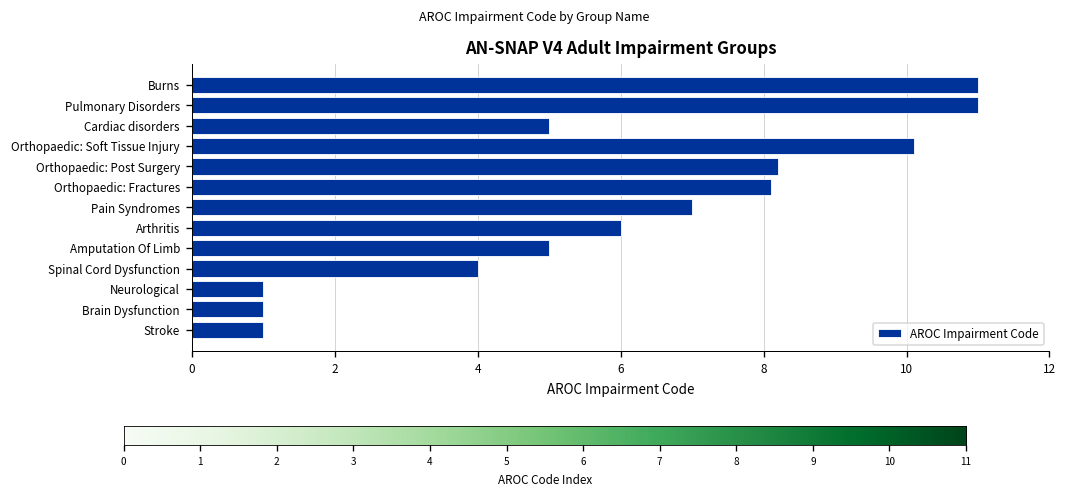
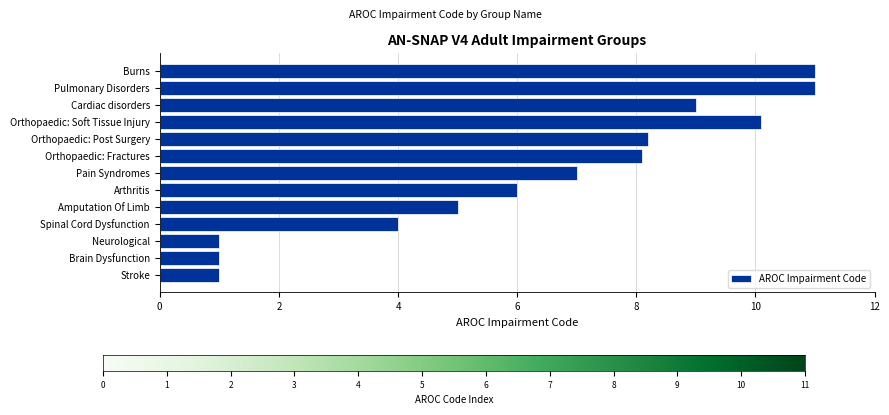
Cardiac disorders: 5 -> 9
